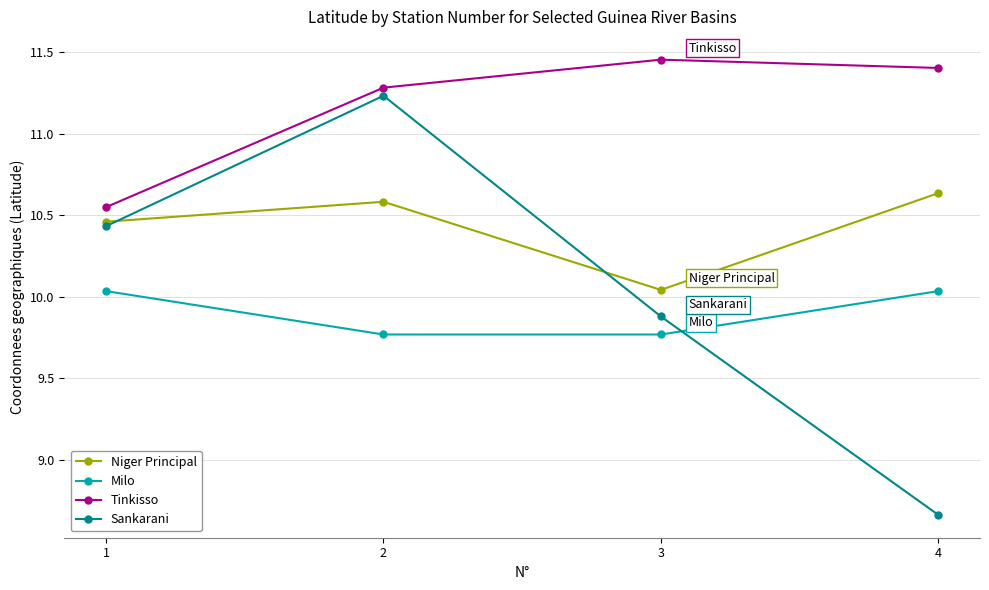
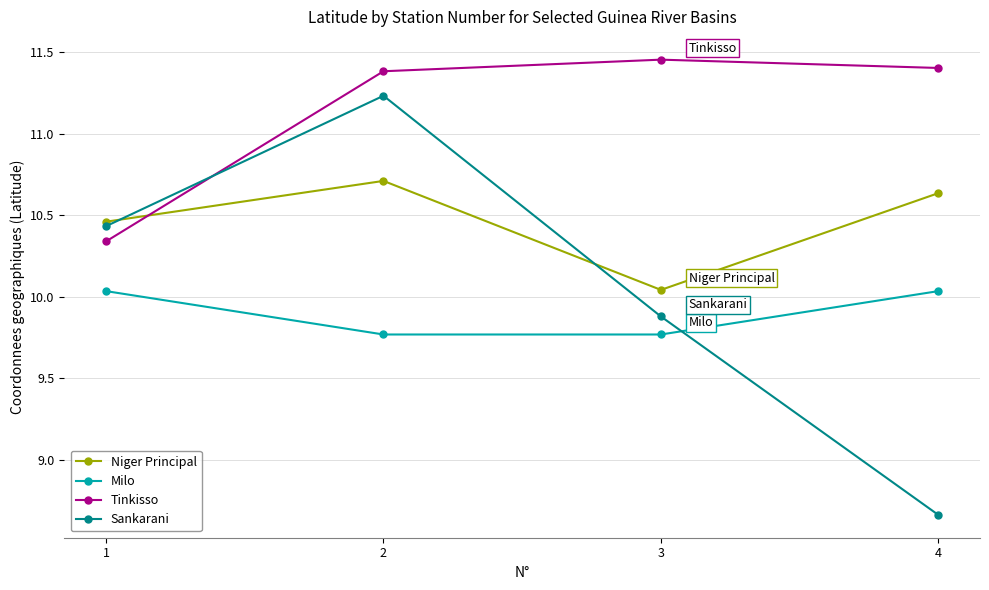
Tinkisso, 1: 10.55 -> 10.34
Niger Principal, 2: 10.58 -> 10.71
Tinkisso, 2: 11.28 -> 11.38
